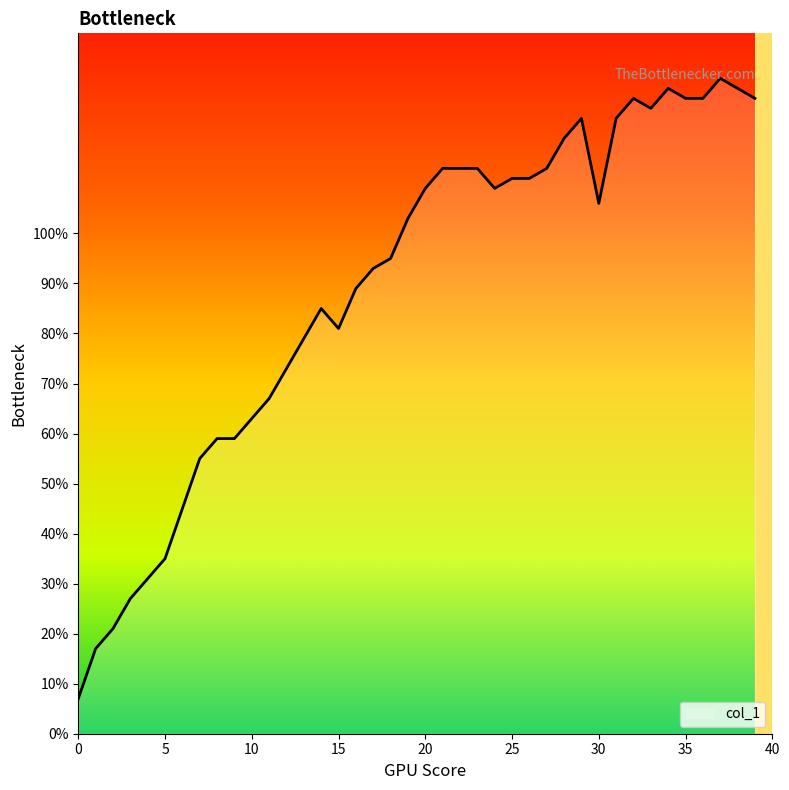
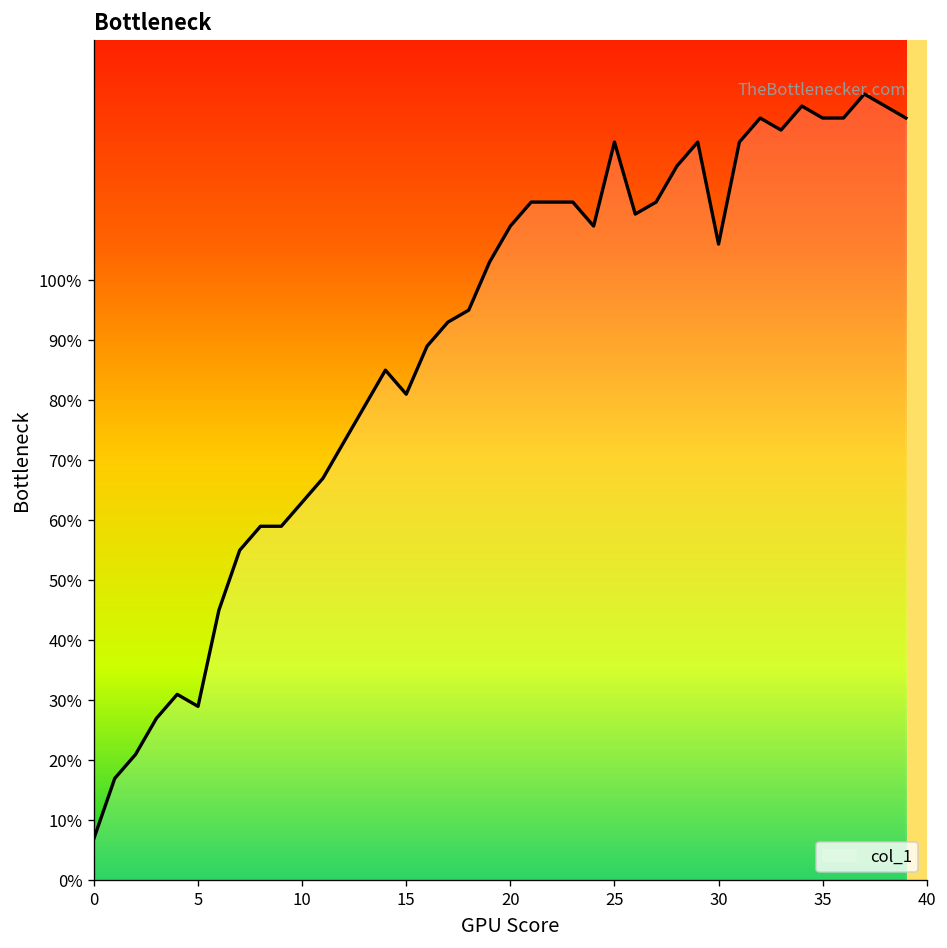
5: 35% -> 29%
25: 111% -> 123%
